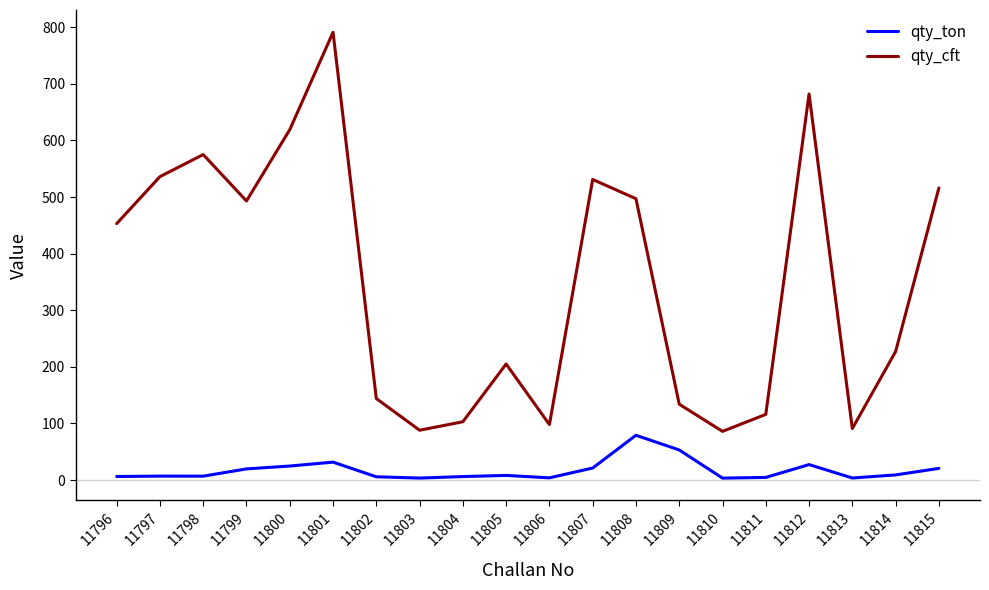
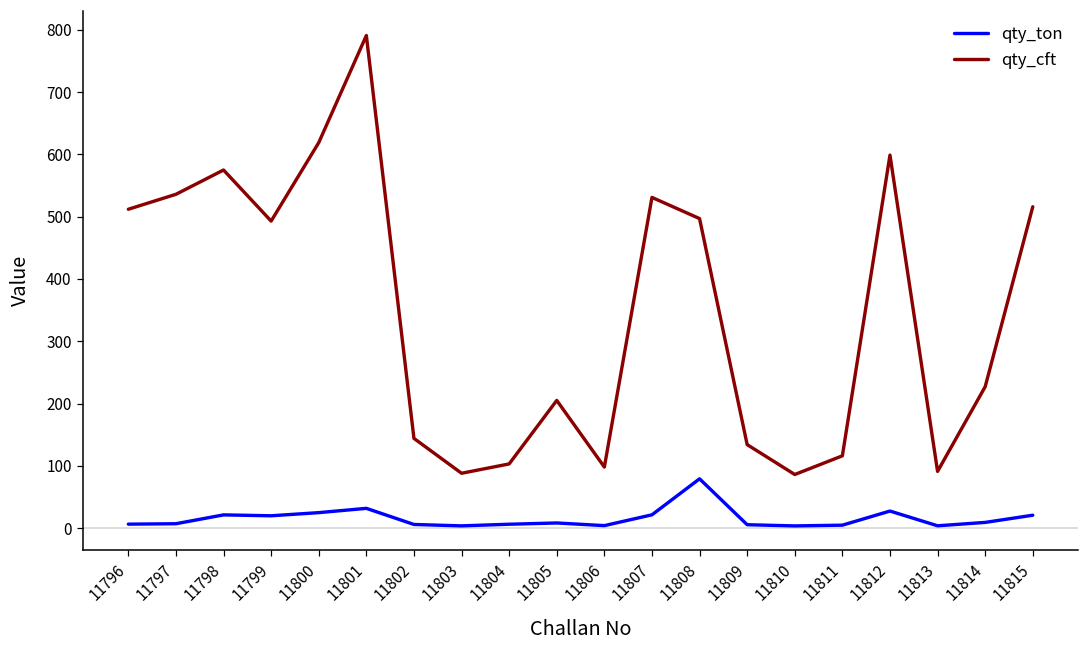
qty_cft, 11796: 450 -> 510
qty_ton, 11798: 10 -> 20
qty_ton, 11809: 50 -> 10
qty_cft, 11812: 680 -> 600
